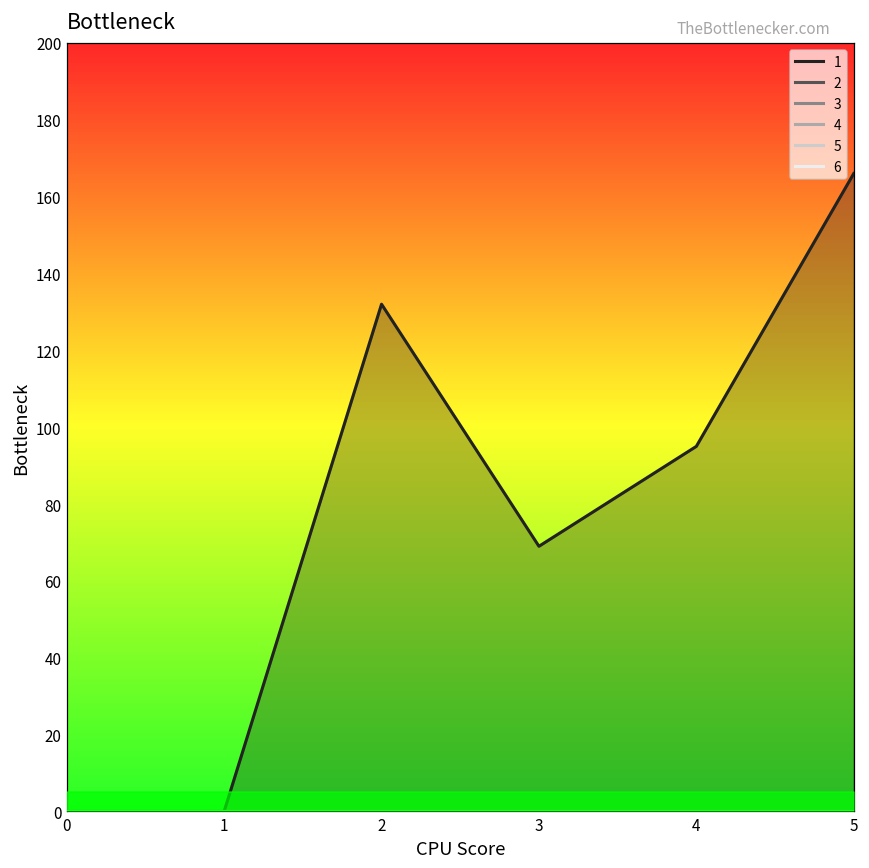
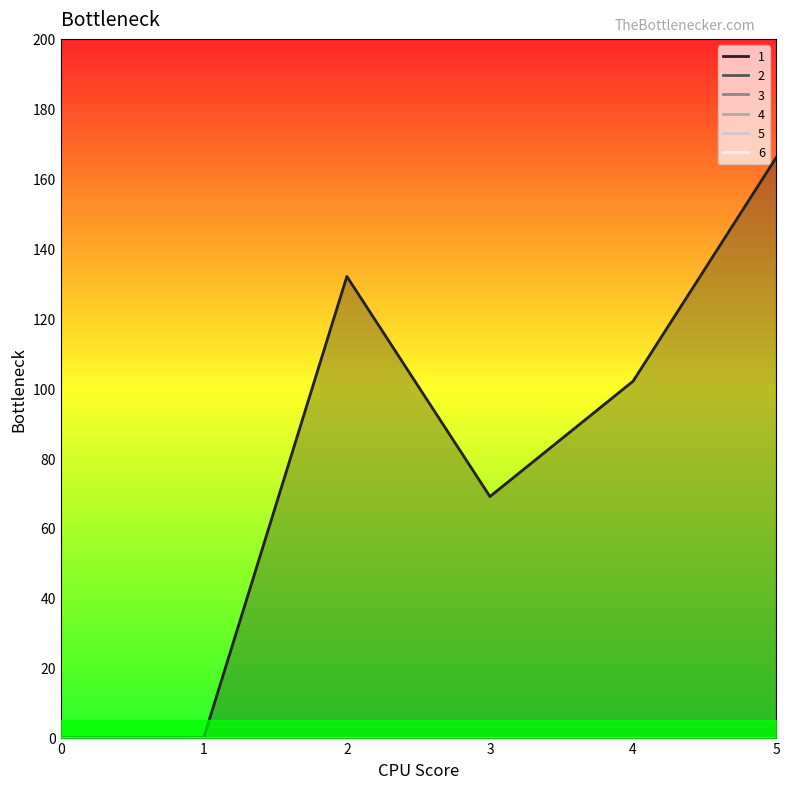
1, 4: 95 -> 102
